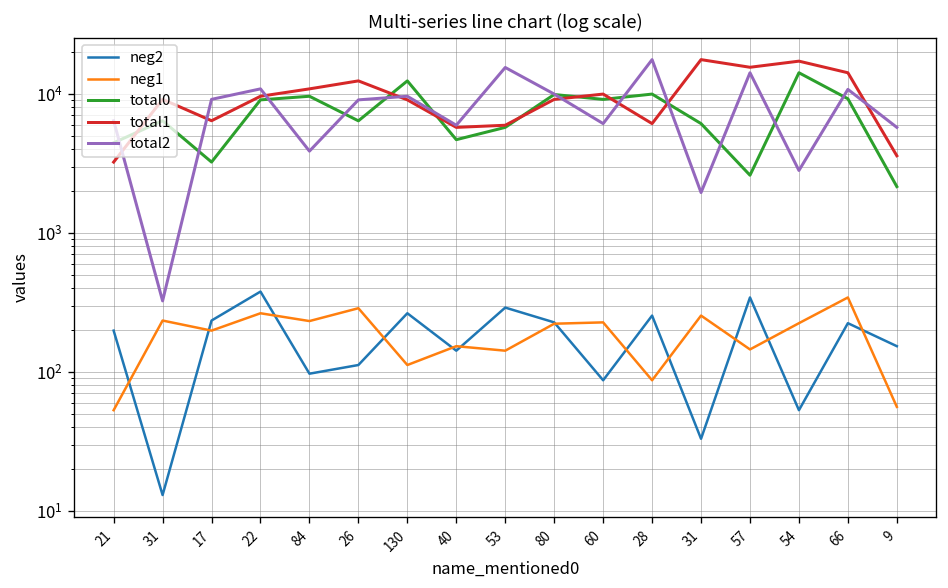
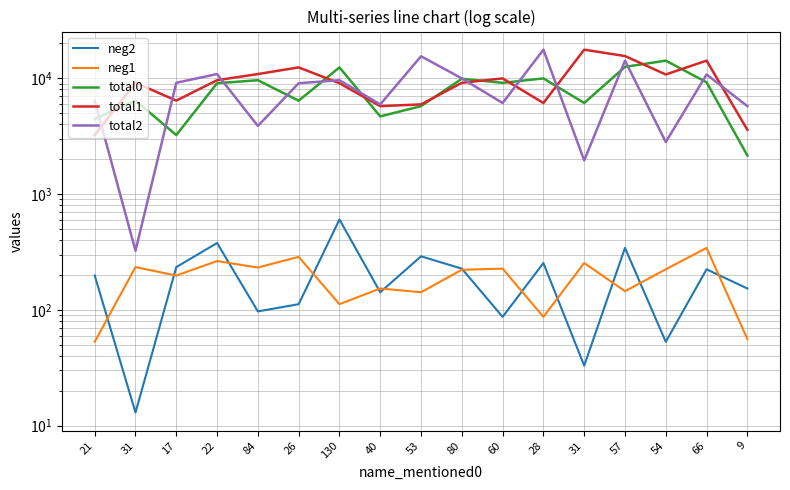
neg2, 130: 260 -> 600
total0, 57: 2600 -> 13000
total1, 54: 17000 -> 11000
